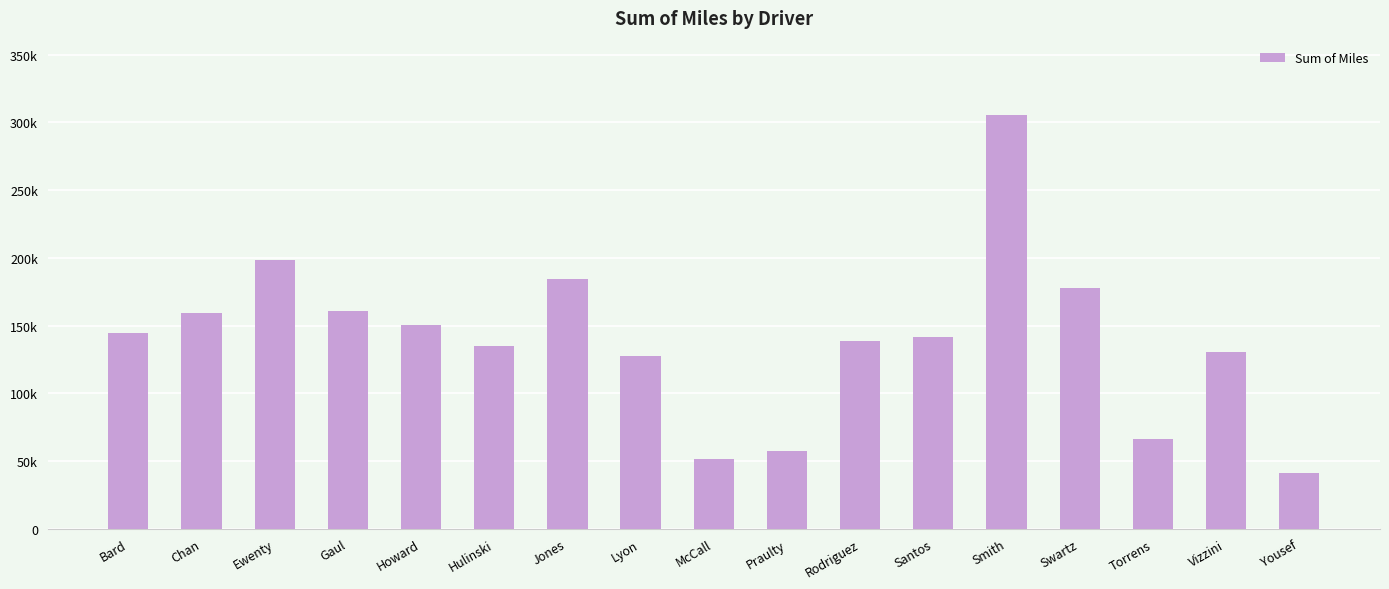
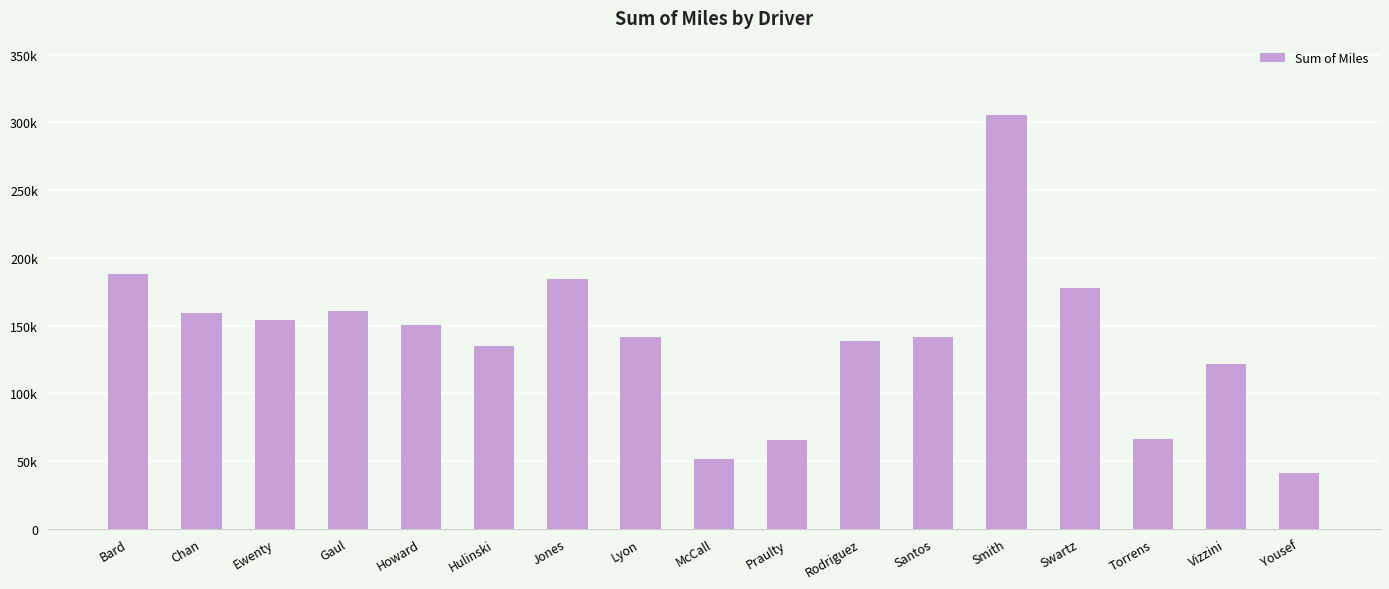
Bard: 145000 -> 188000
Ewenty: 198000 -> 154000
Lyon: 128000 -> 142000
Praulty: 58000 -> 65000
Vizzini: 131000 -> 122000
